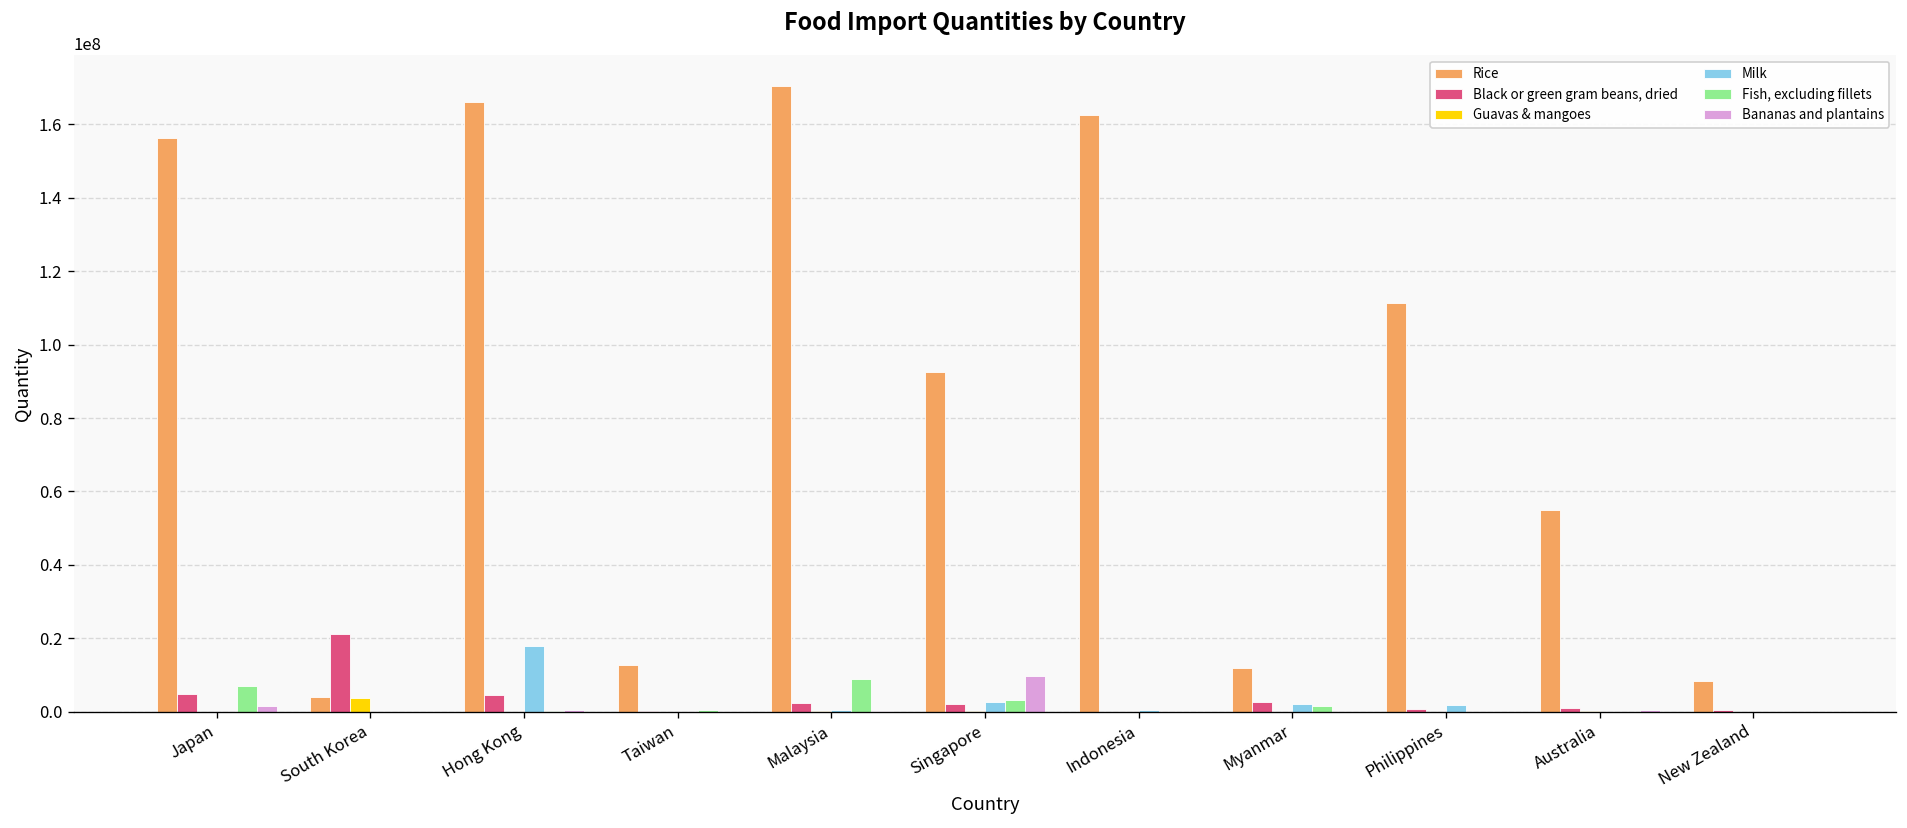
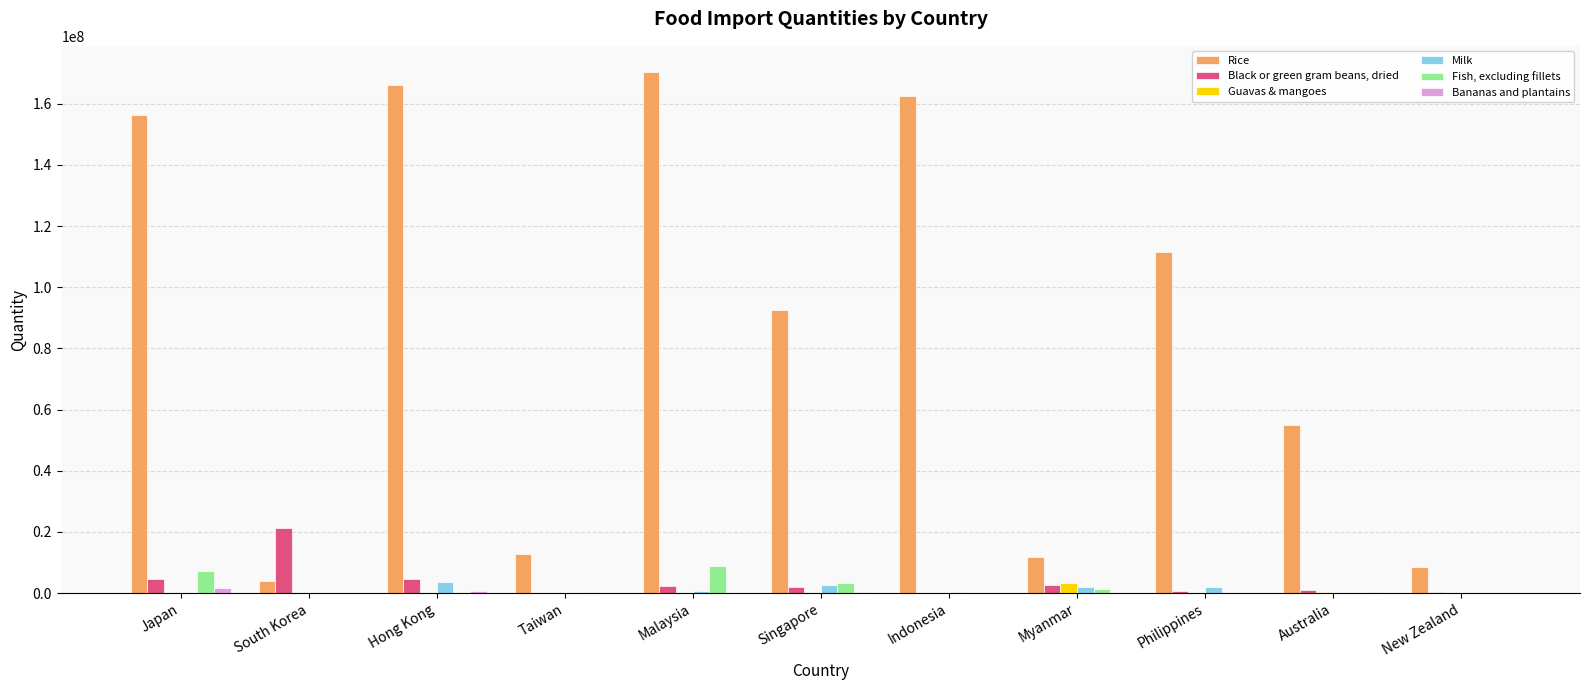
Guavas & mangoes, South Korea: 4000000 -> 0
Milk, Hong Kong: 18000000 -> 4000000
Bananas and plantains, Singapore: 10000000 -> 0
Guavas & mangoes, Myanmar: 0 -> 3000000
